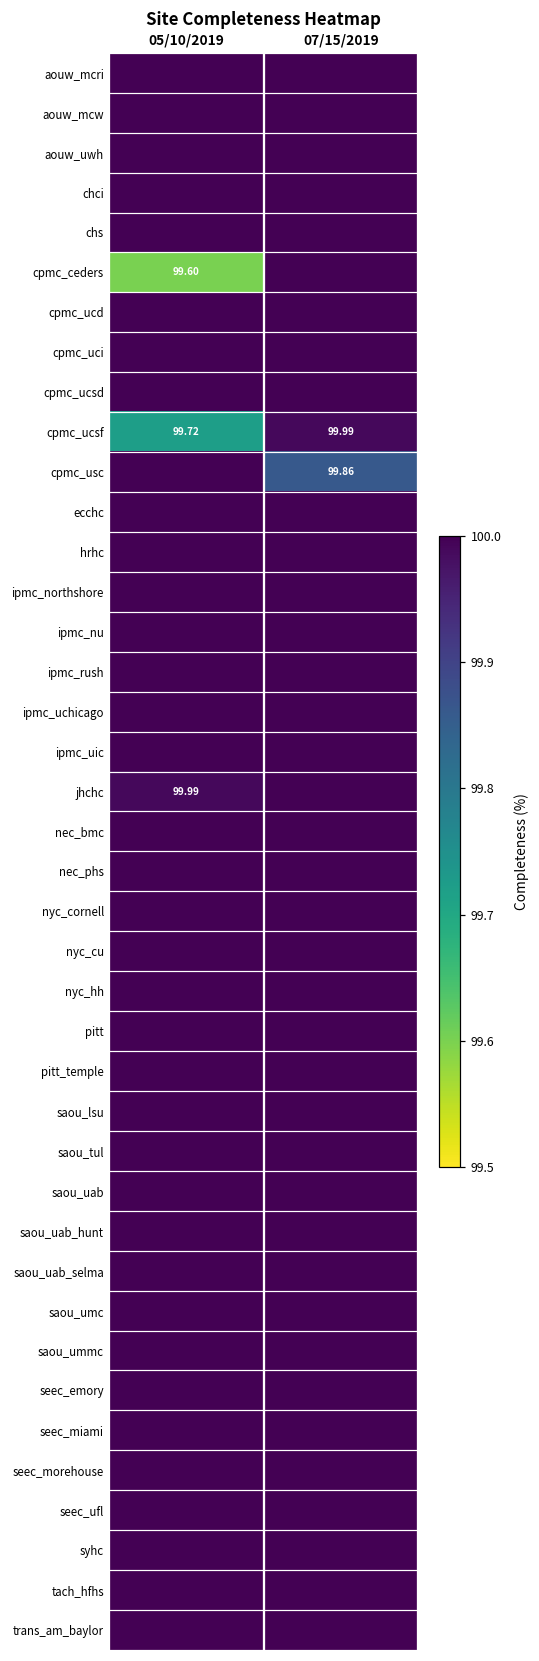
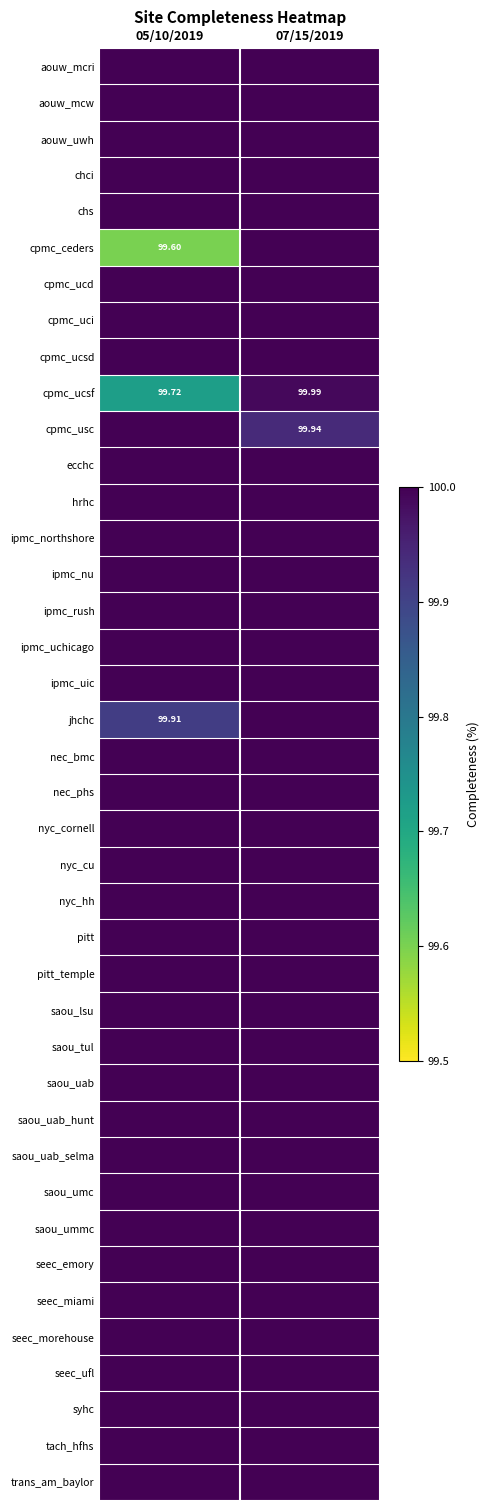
cpmc_usc, 07/15/2019: 99.86 -> 99.94
jhchc, 05/10/2019: 99.99 -> 99.91
